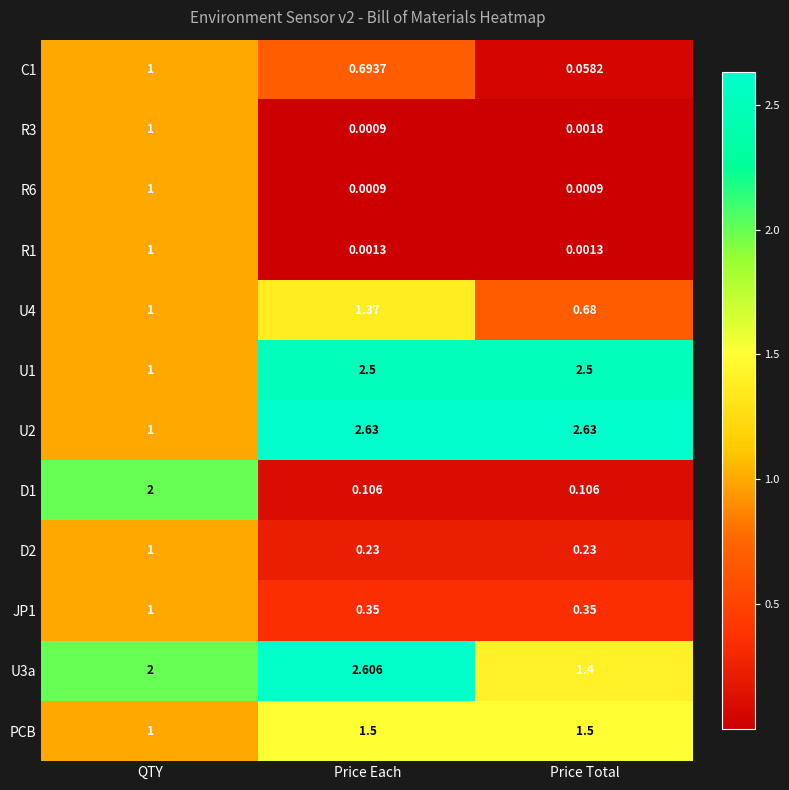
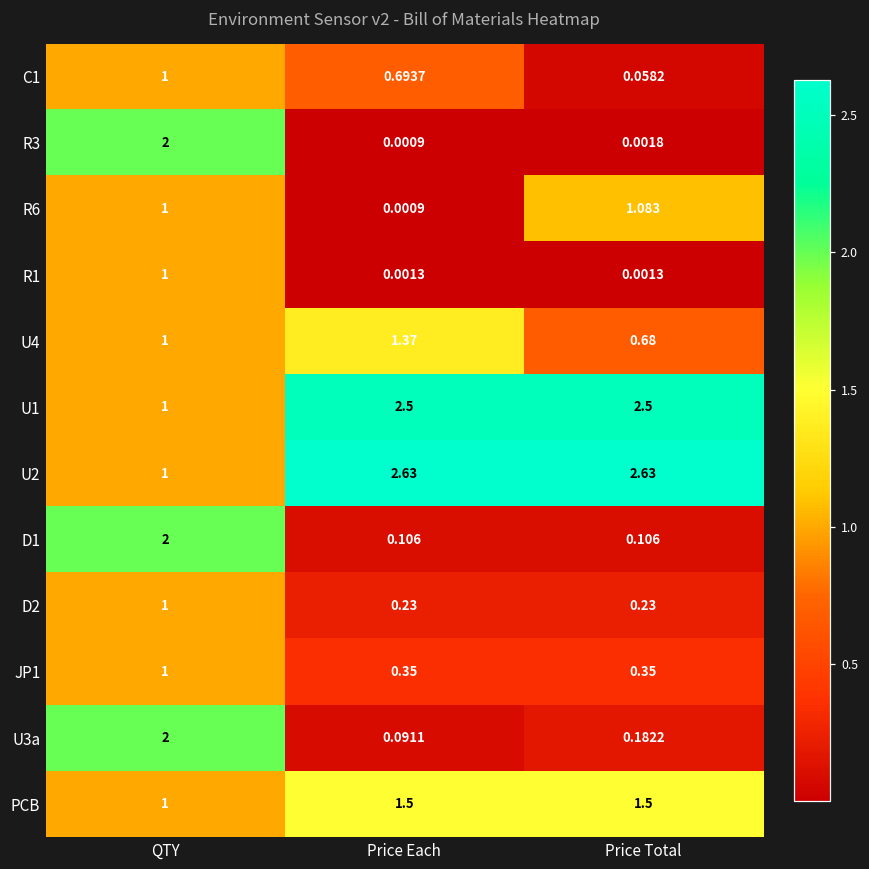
R3, QTY: 1 -> 2
R6, Price Total: 0.0009 -> 1.083
U3a, Price Each: 2.606 -> 0.0911
U3a, Price Total: 1.4 -> 0.1822
